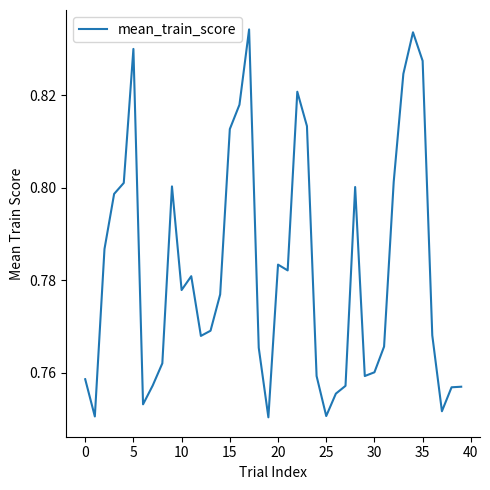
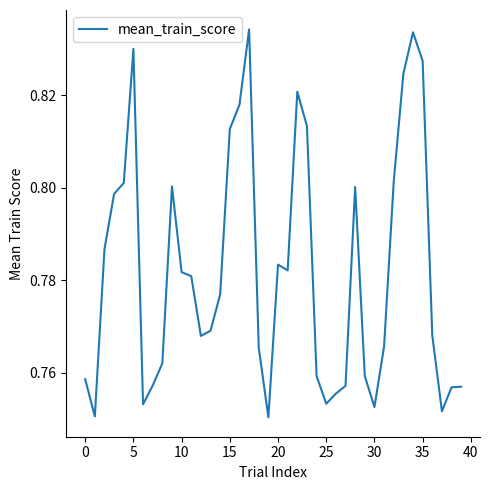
10: 0.778 -> 0.782
25: 0.751 -> 0.753
30: 0.760 -> 0.753
